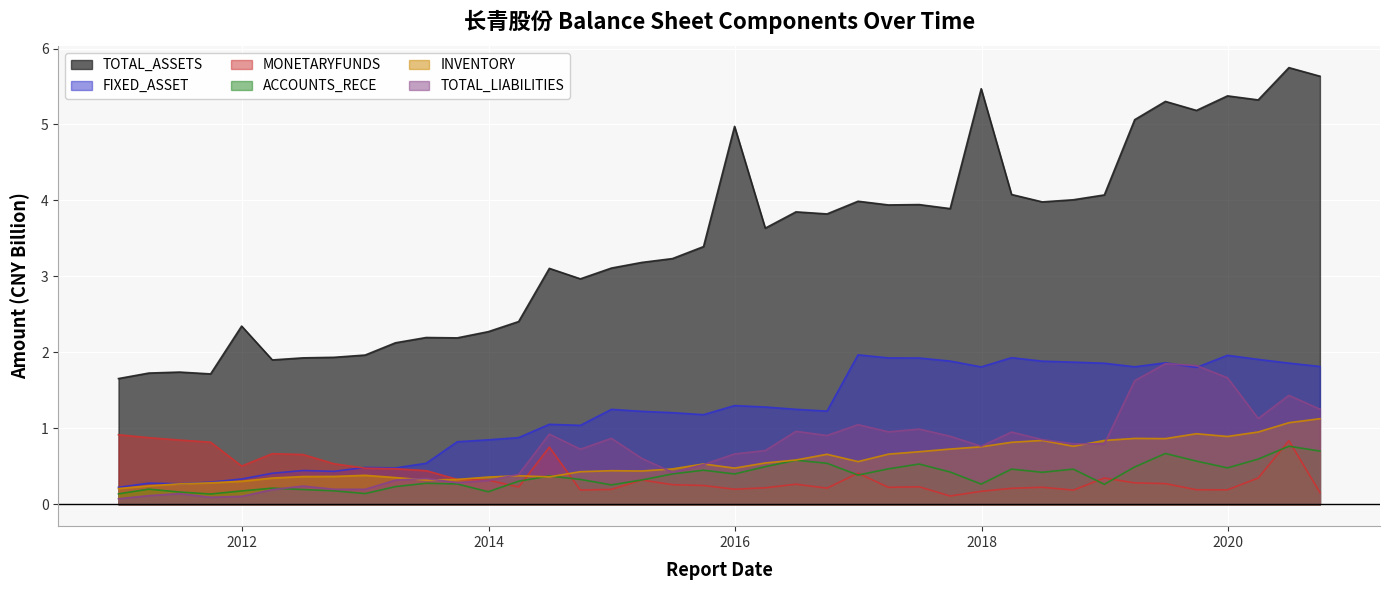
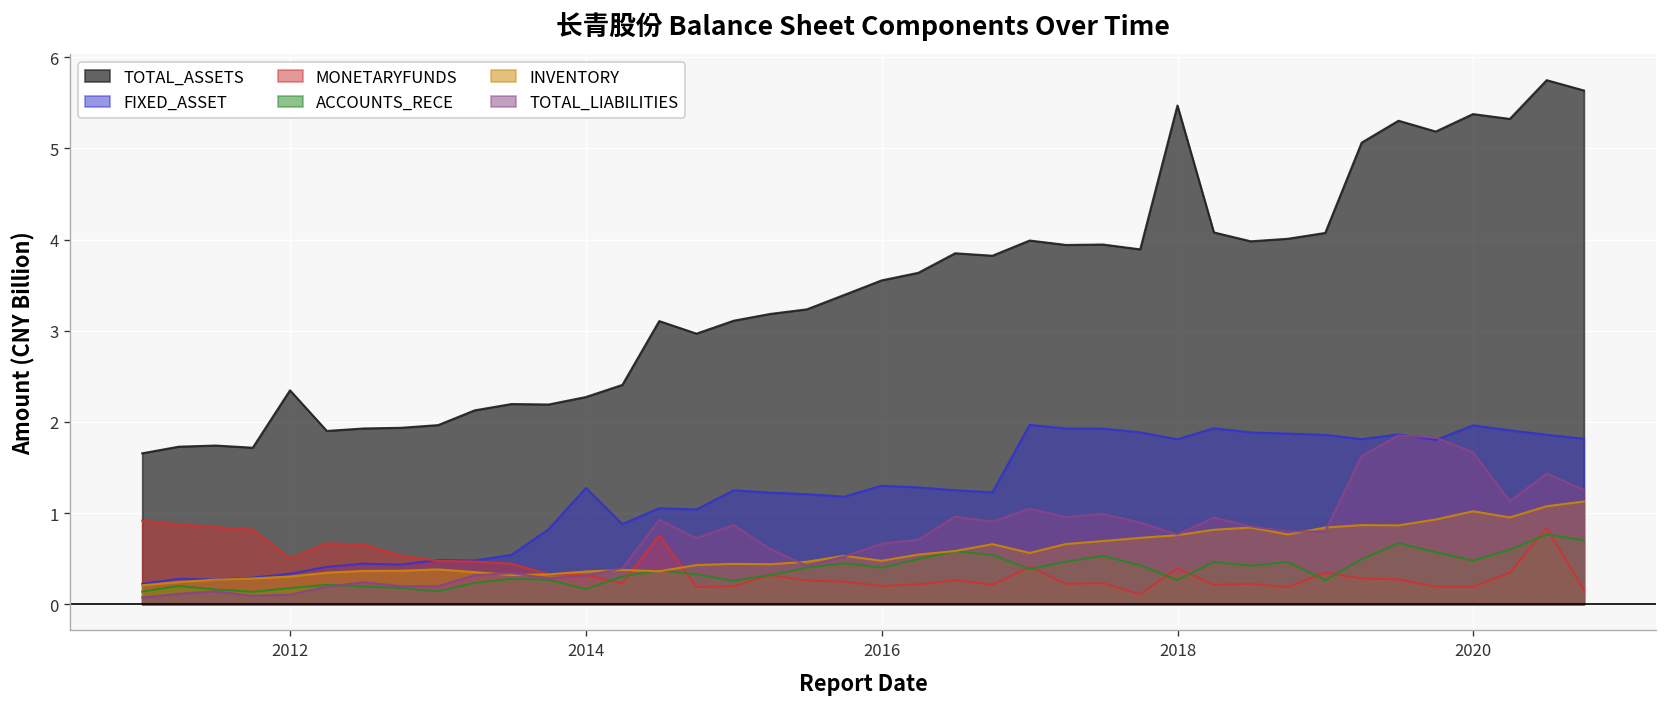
FIXED_ASSET, 2014: 0.8 -> 1.3
TOTAL_ASSETS, 2016: 5.0 -> 3.6
MONETARYFUNDS, 2018: 0.2 -> 0.4
INVENTORY, 2020: 0.9 -> 1.0
